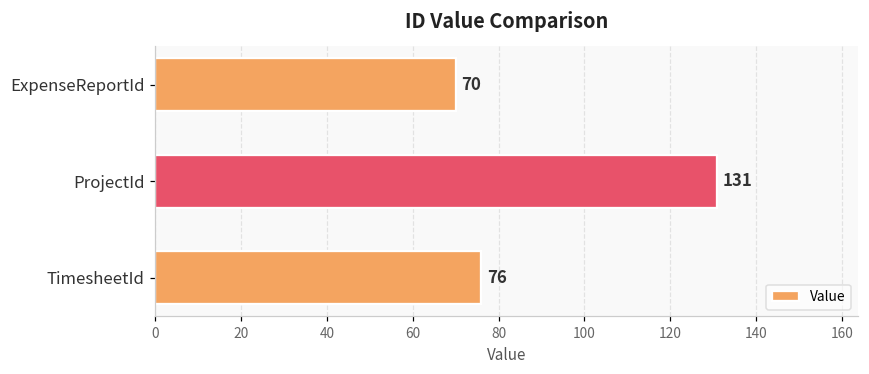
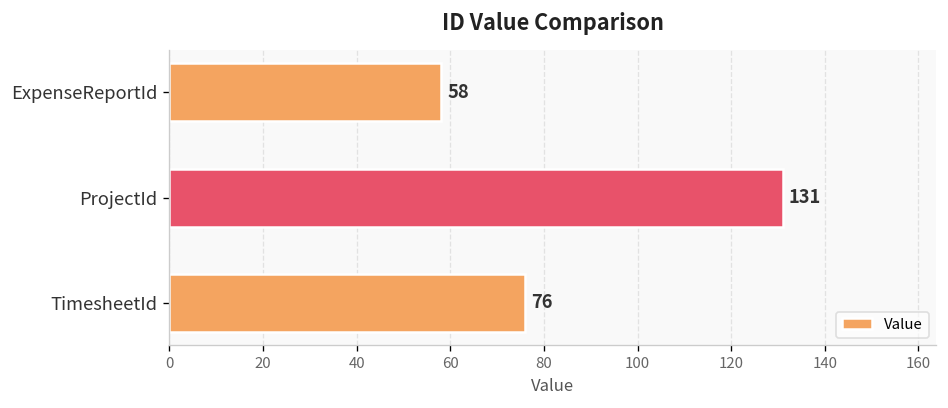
ExpenseReportId: 70 -> 58
